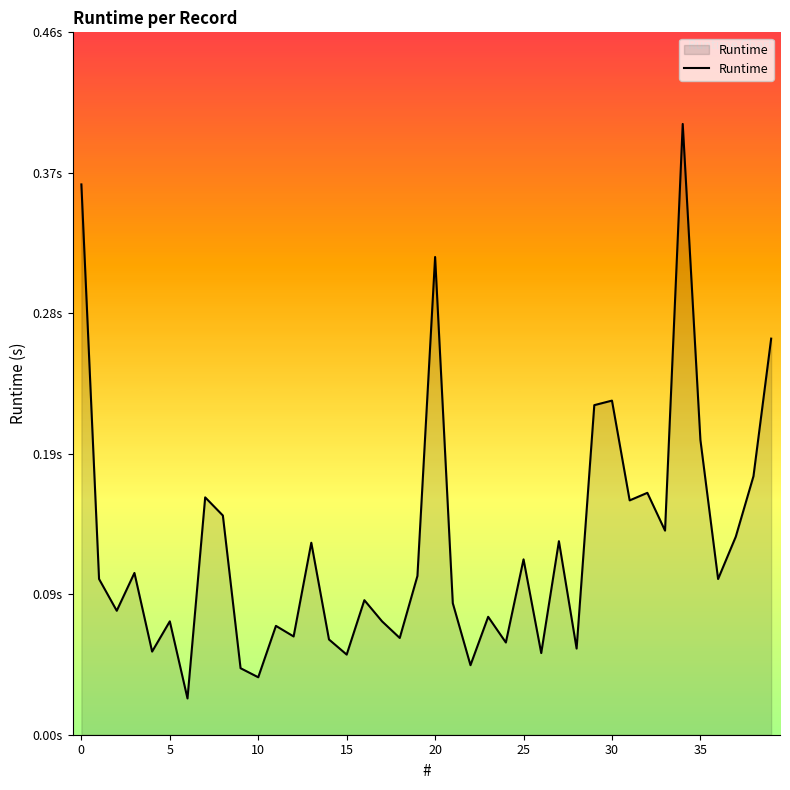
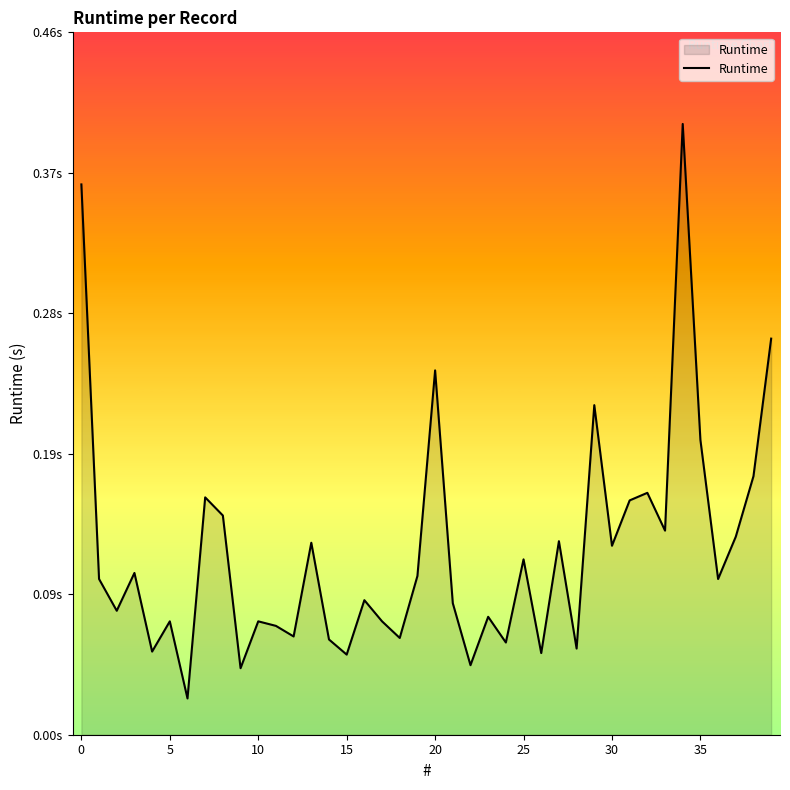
10: 0.038s -> 0.075s
20: 0.316s -> 0.241s
30: 0.221s -> 0.125s
